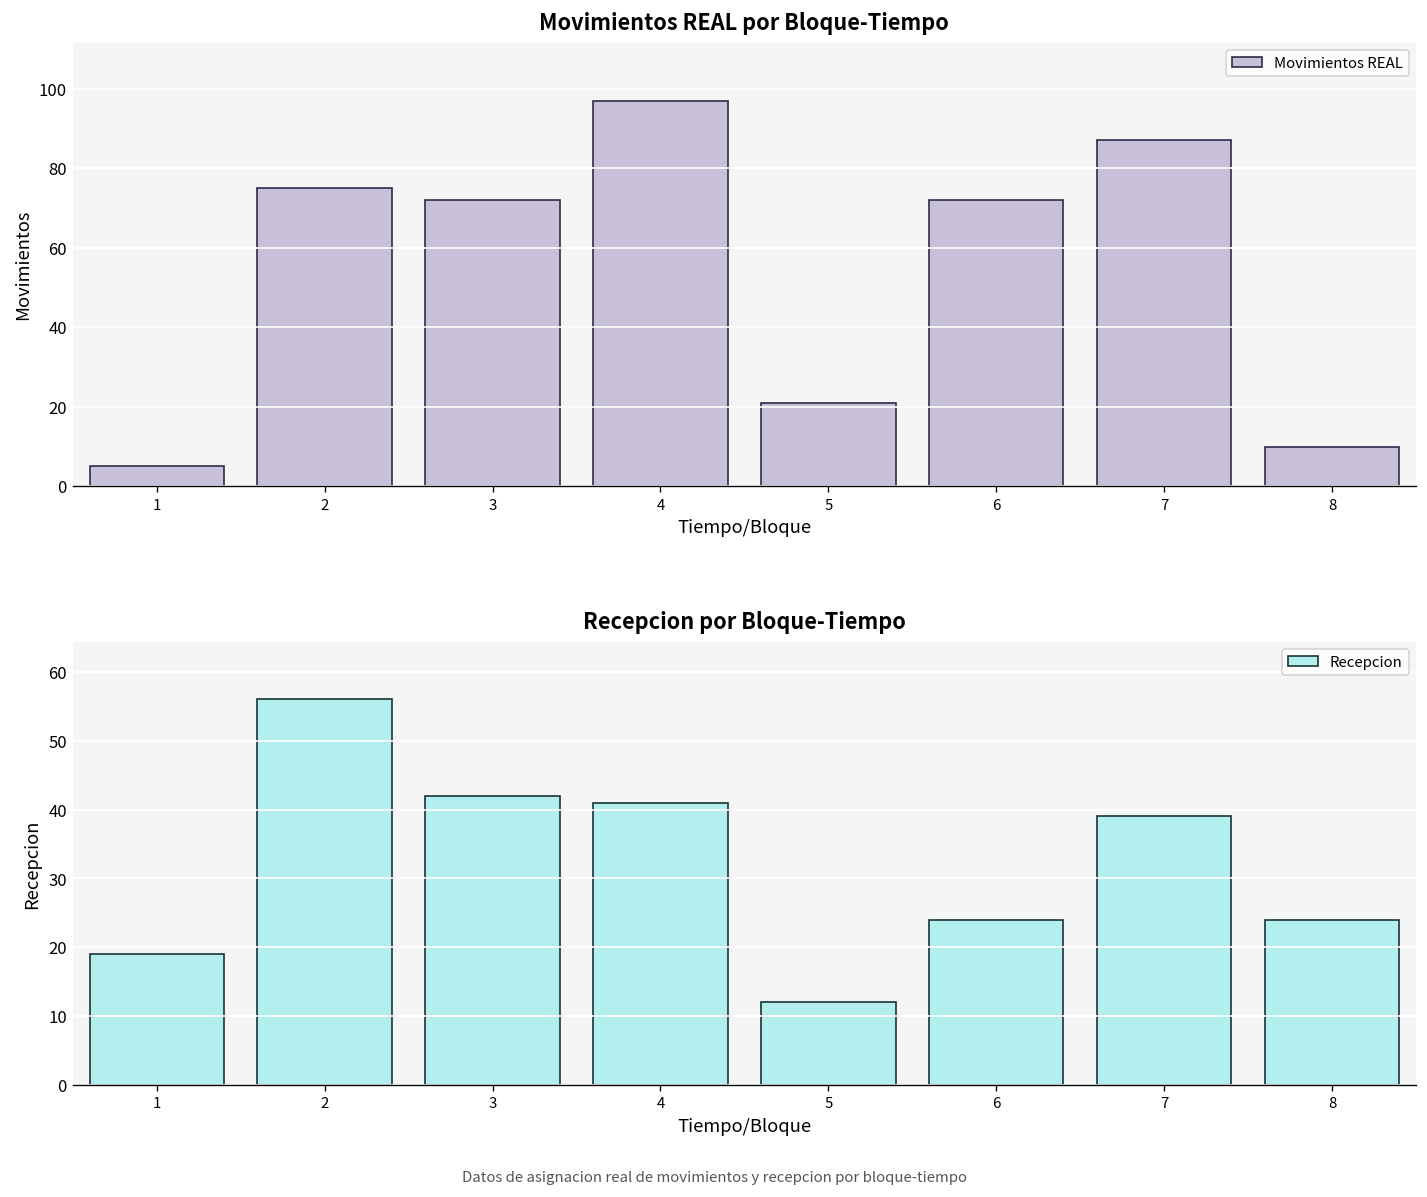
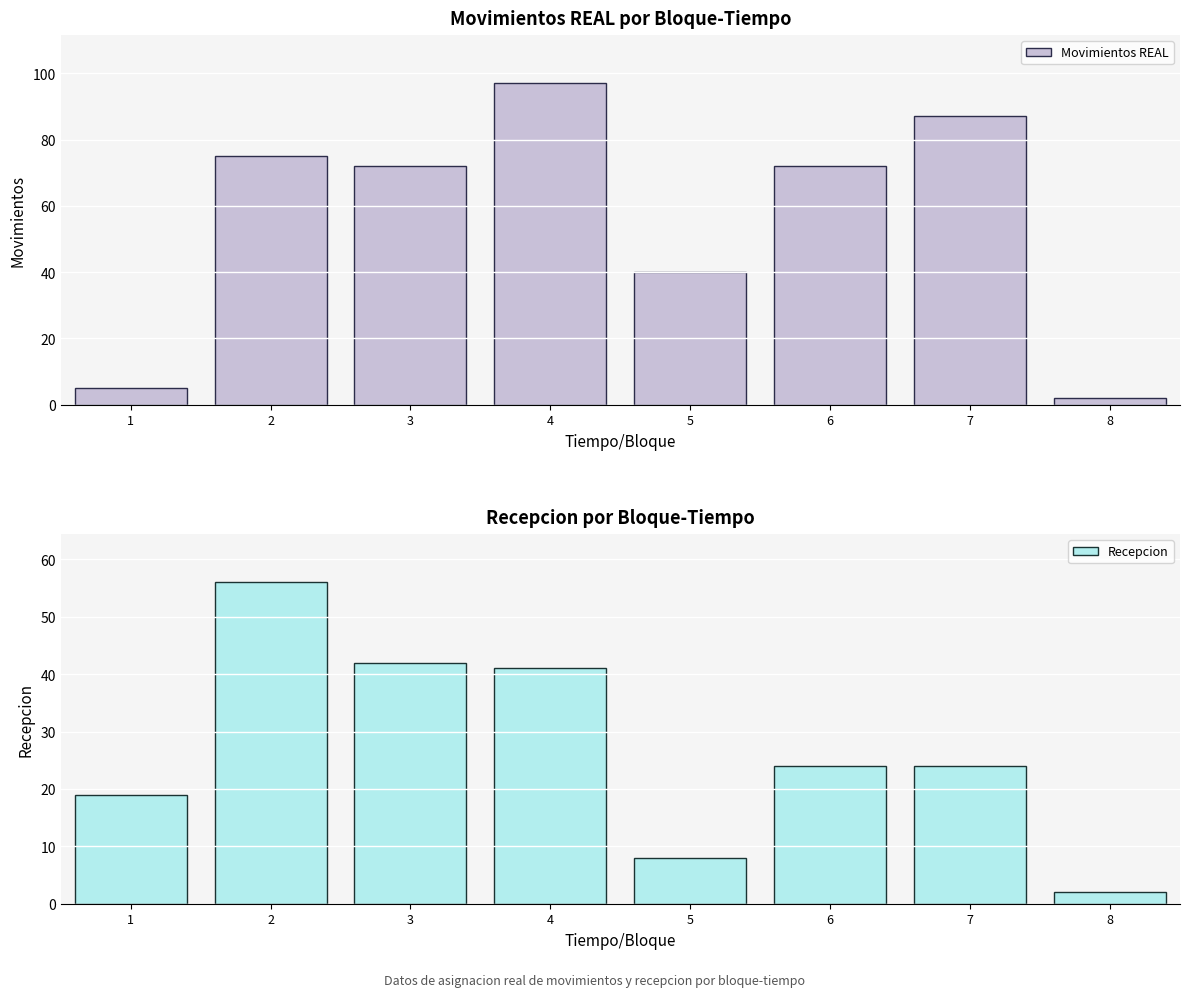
Movimientos REAL por Bloque-Tiempo, 5: 21 -> 40
Movimientos REAL por Bloque-Tiempo, 8: 10 -> 2
Recepcion por Bloque-Tiempo, 5: 12 -> 8
Recepcion por Bloque-Tiempo, 7: 39 -> 24
Recepcion por Bloque-Tiempo, 8: 24 -> 2
